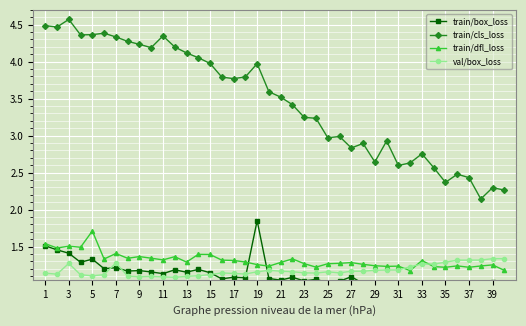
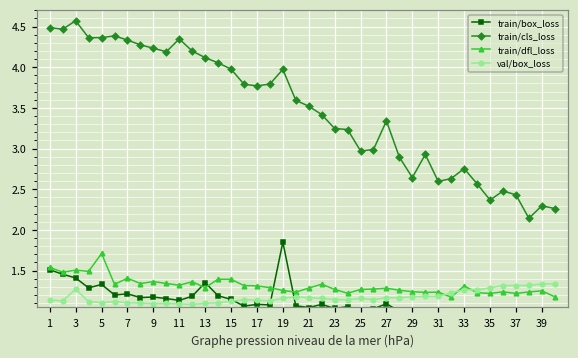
val/box_loss, 7: 1.3 -> 1.1
train/box_loss, 13: 1.2 -> 1.4
train/cls_loss, 27: 2.8 -> 3.3
